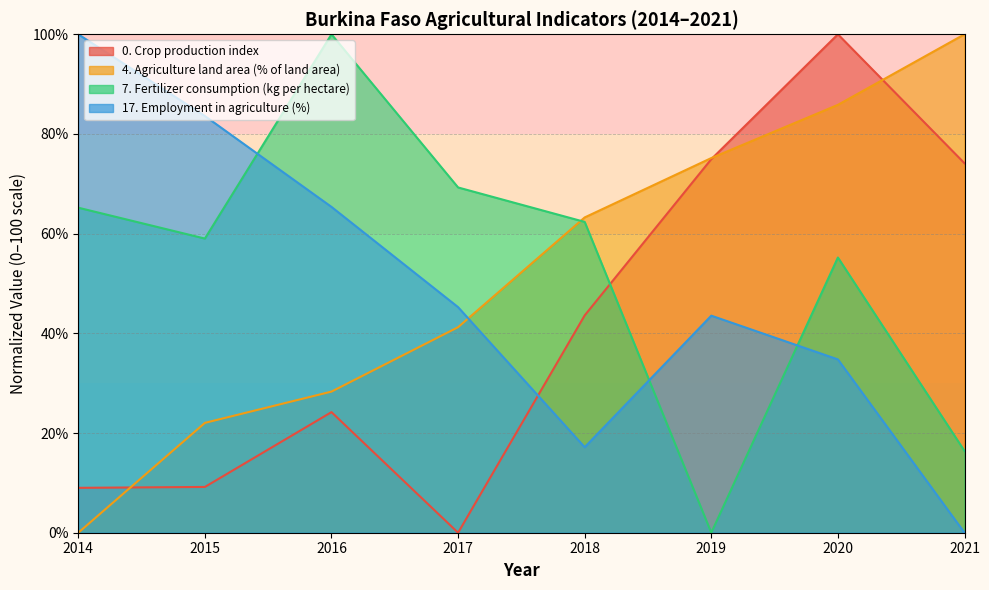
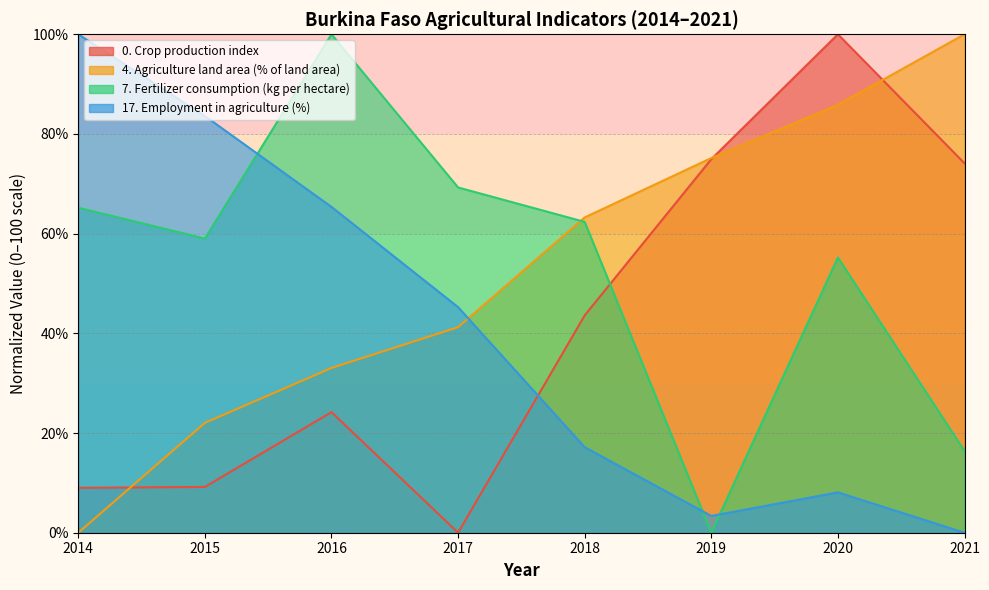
4. Agriculture land area (% of land area), 2016: 28% -> 33%
17. Employment in agriculture (%), 2019: 44% -> 3%
17. Employment in agriculture (%), 2020: 35% -> 8%
